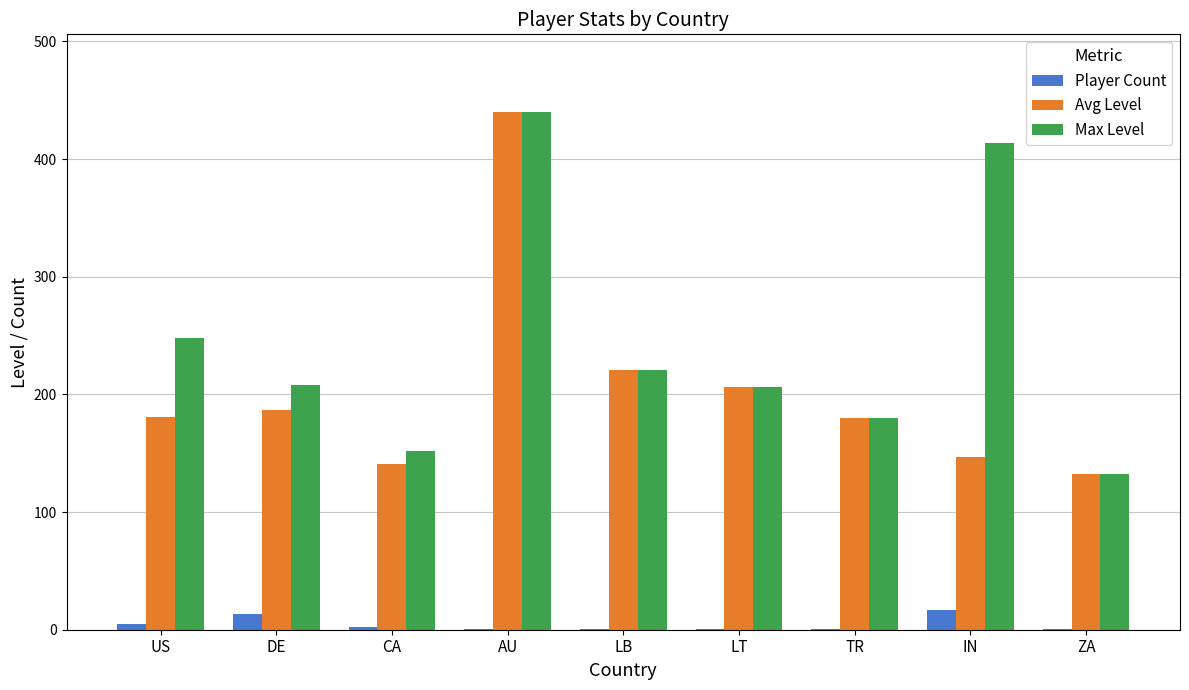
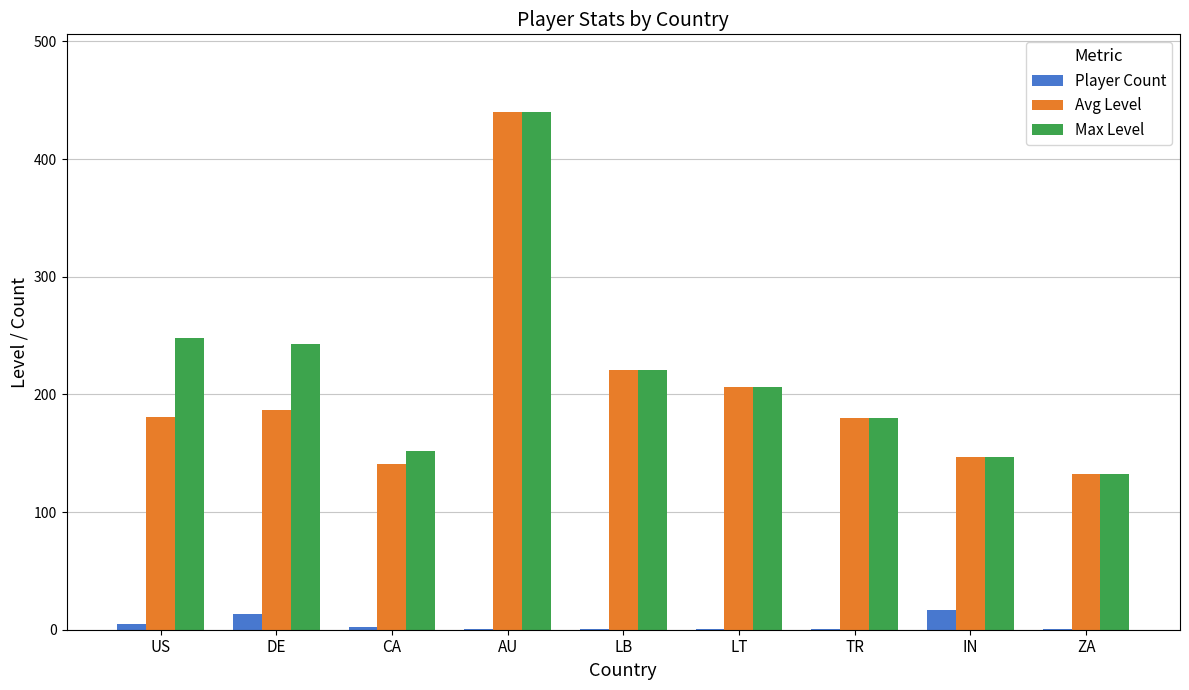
Max Level, DE: 208 -> 243
Max Level, IN: 414 -> 147
